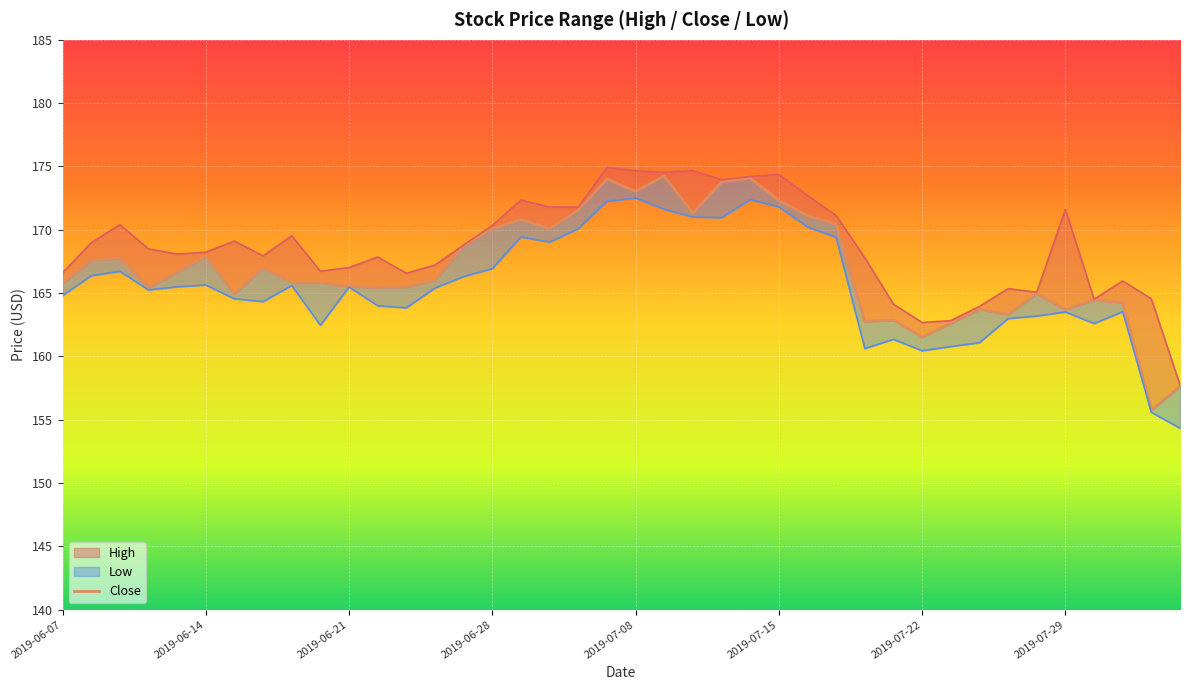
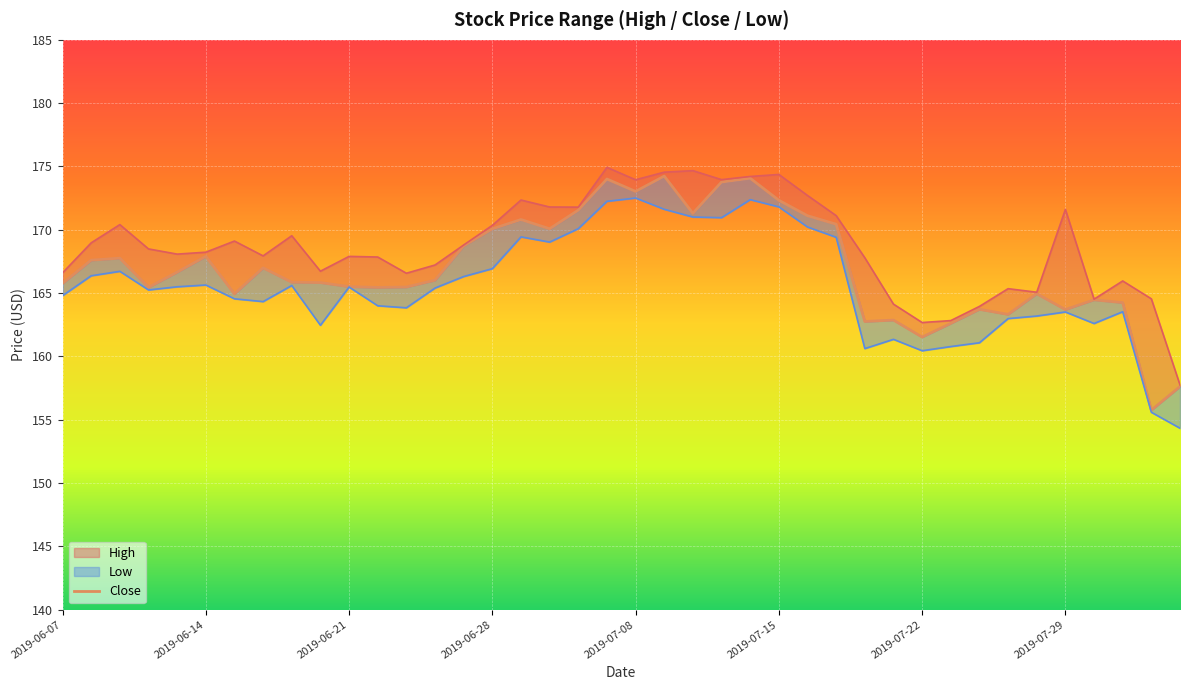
High, 2019-06-21: 167.0 -> 167.9
High, 2019-07-08: 174.7 -> 173.9
